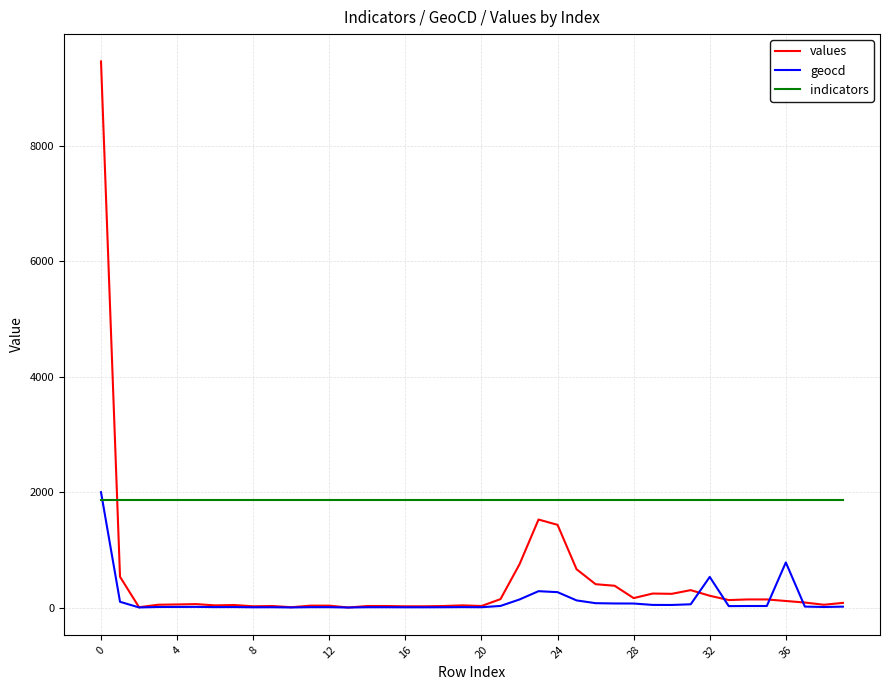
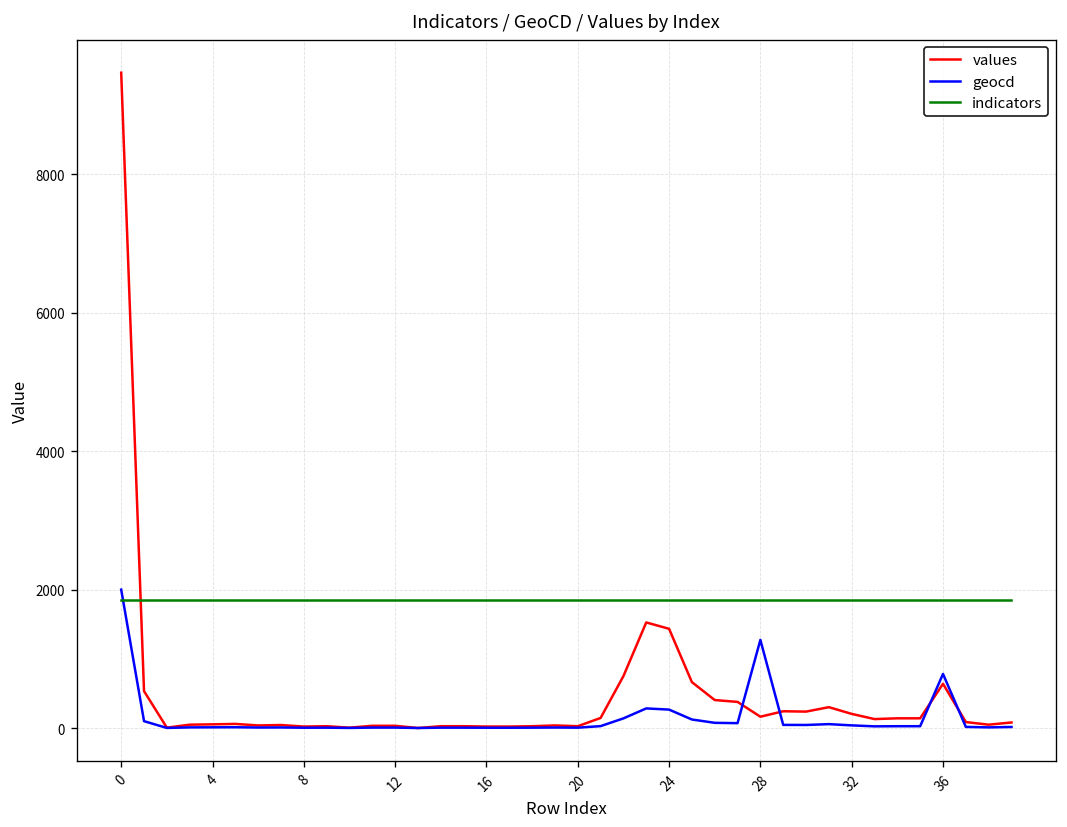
geocd, 28: 100 -> 1300
geocd, 32: 500 -> 0
values, 36: 100 -> 600
